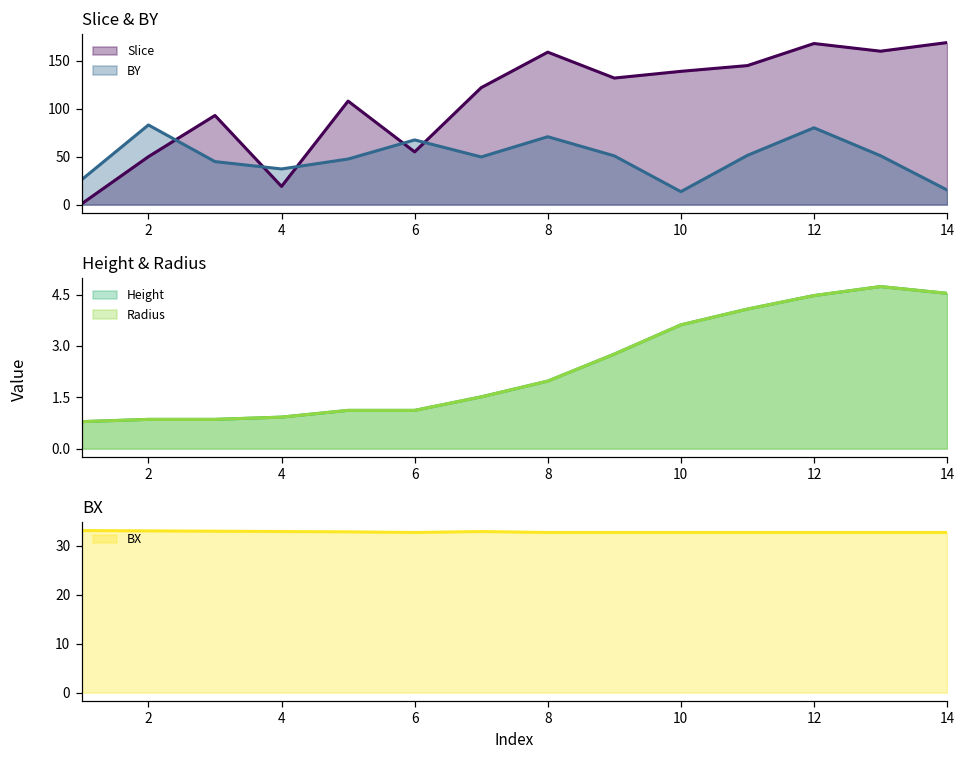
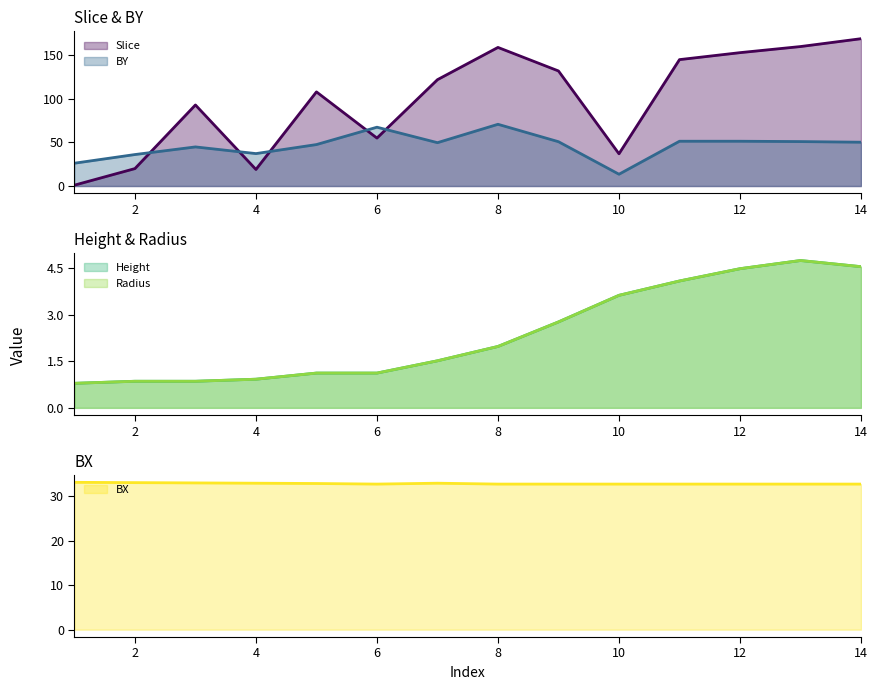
Slice & BY, Slice, 2: 50 -> 20
Slice & BY, BY, 2: 80 -> 40
Slice & BY, Slice, 10: 140 -> 40
Slice & BY, Slice, 12: 170 -> 150
Slice & BY, BY, 12: 80 -> 50
Slice & BY, BY, 14: 20 -> 50
